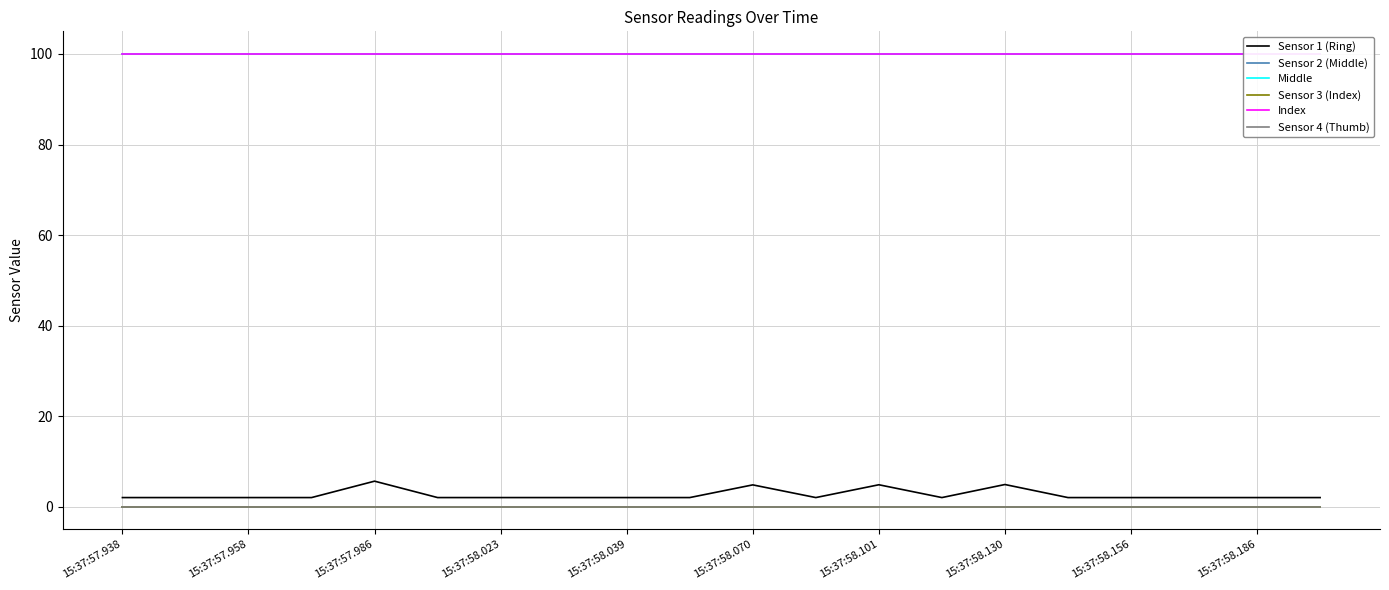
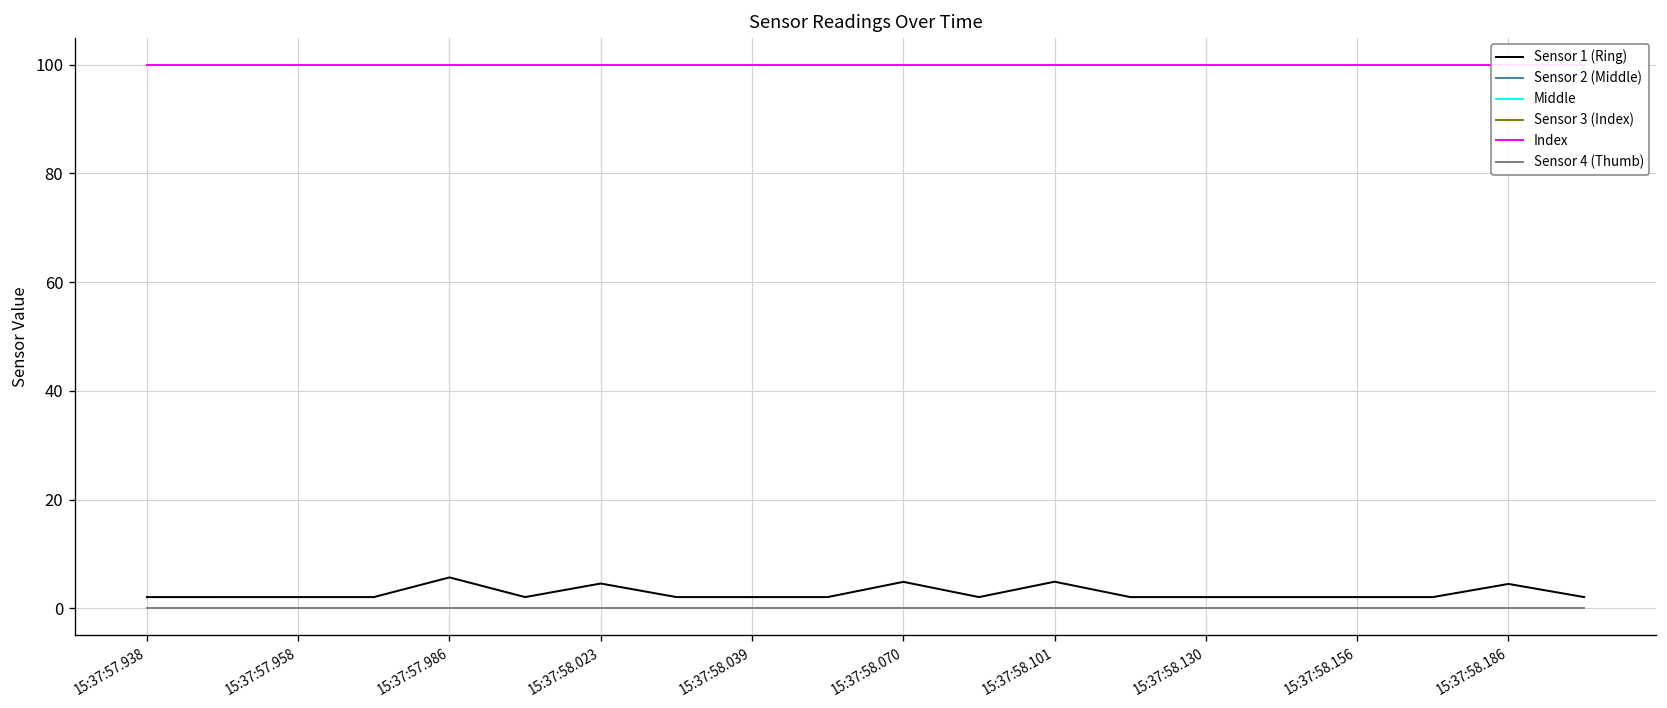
Sensor 1 (Ring), 15:37:58.023: 2 -> 5
Sensor 1 (Ring), 15:37:58.130: 5 -> 2
Sensor 1 (Ring), 15:37:58.186: 2 -> 4
